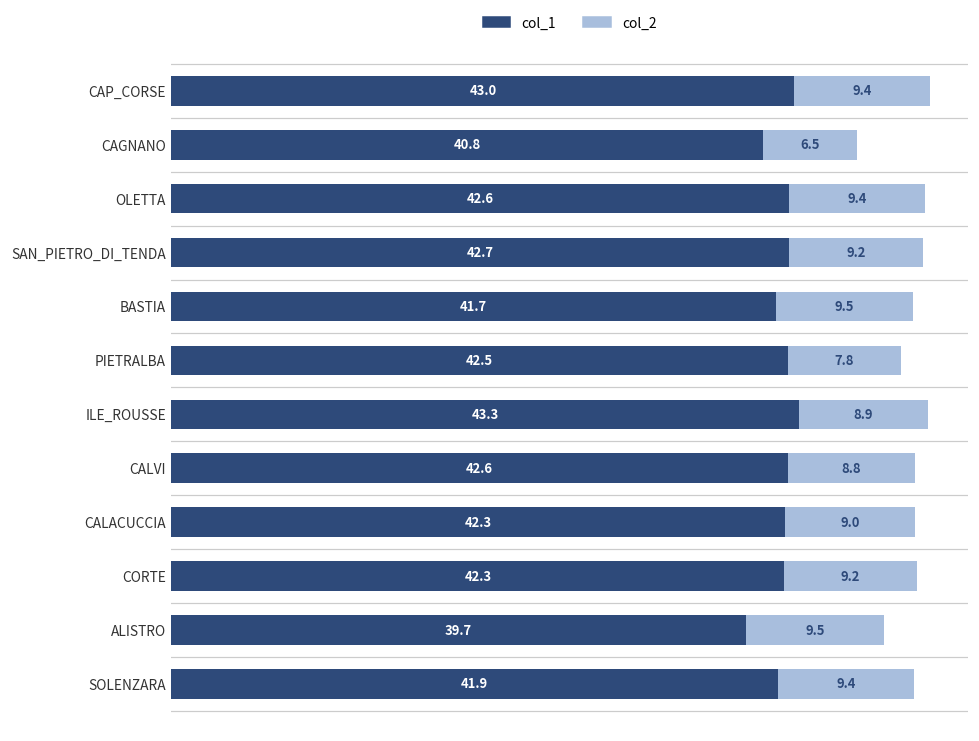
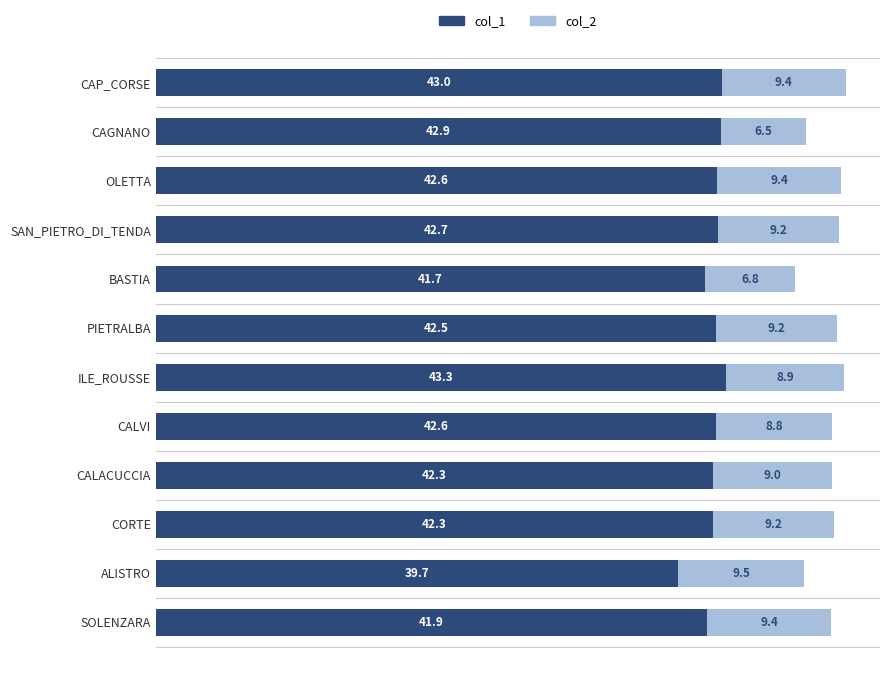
col_1, CAGNANO: 40.8 -> 42.9
col_2, BASTIA: 9.5 -> 6.8
col_2, PIETRALBA: 7.8 -> 9.2
